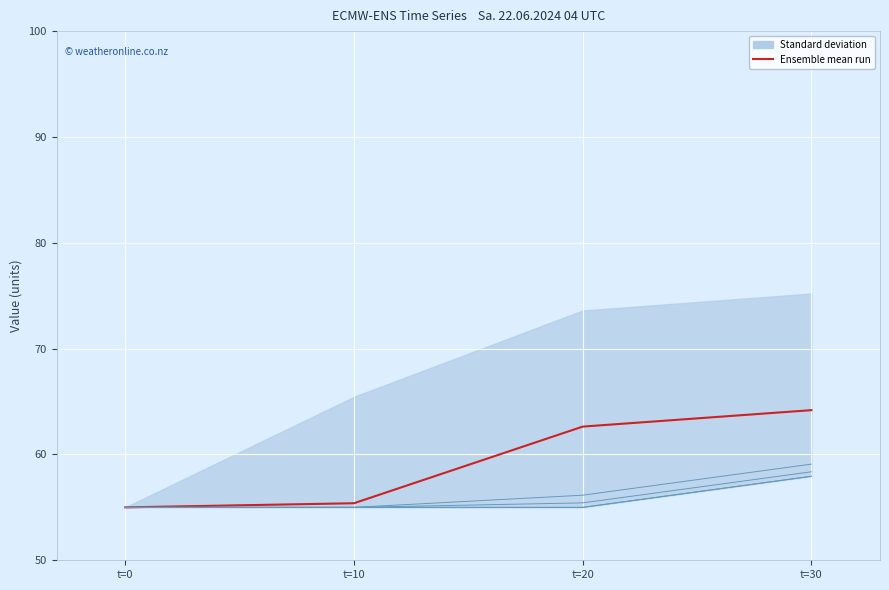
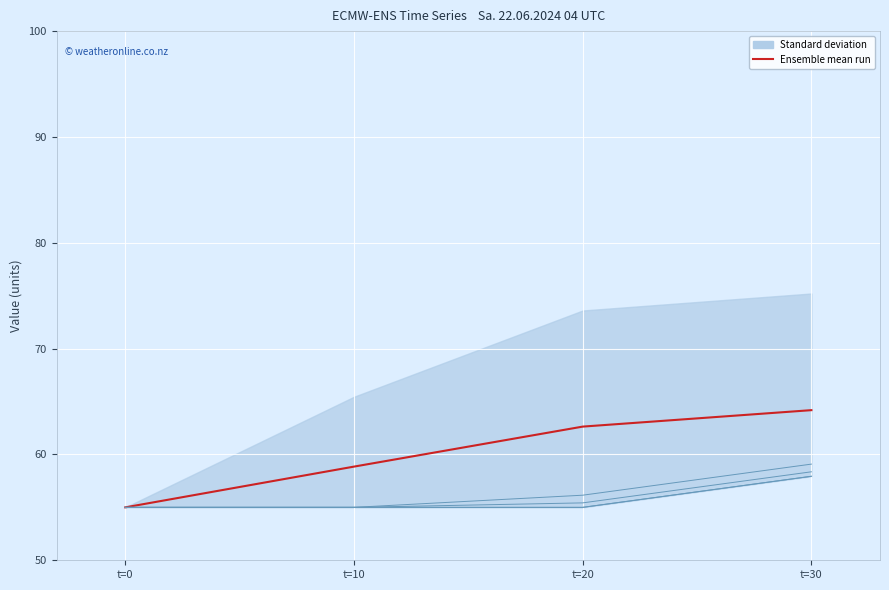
Ensemble mean run, t=10: 55.4 -> 58.9
